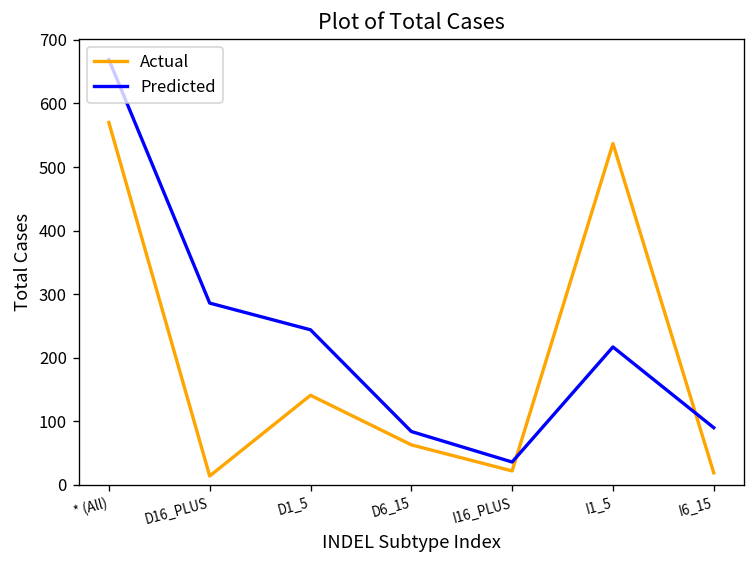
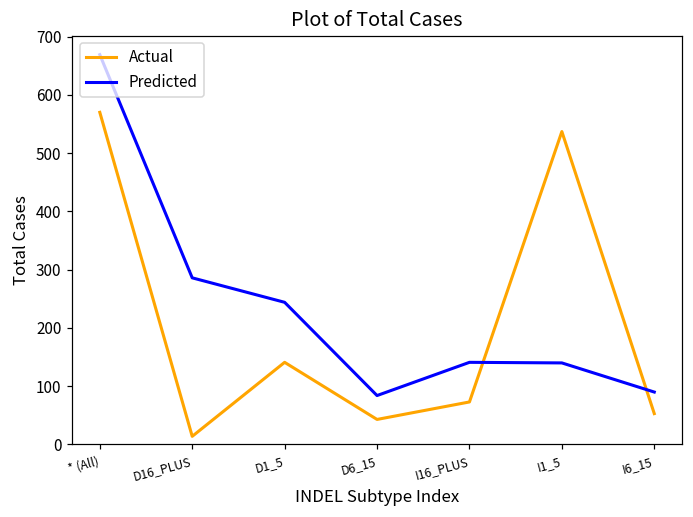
Actual, D6_15: 60 -> 40
Actual, I16_PLUS: 20 -> 70
Predicted, I16_PLUS: 40 -> 140
Predicted, I1_5: 220 -> 140
Actual, I6_15: 20 -> 50
